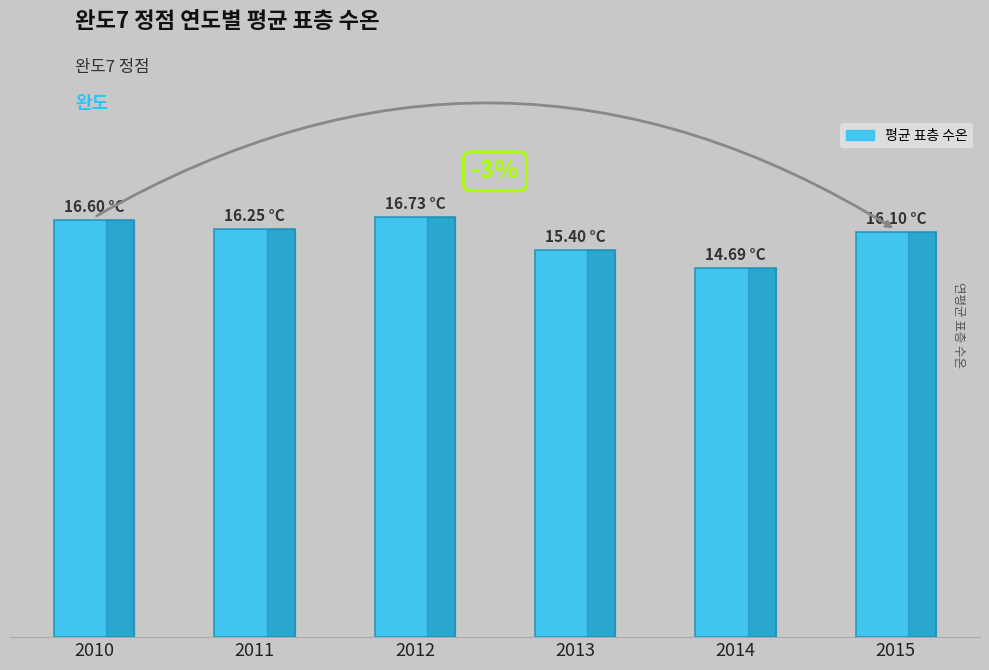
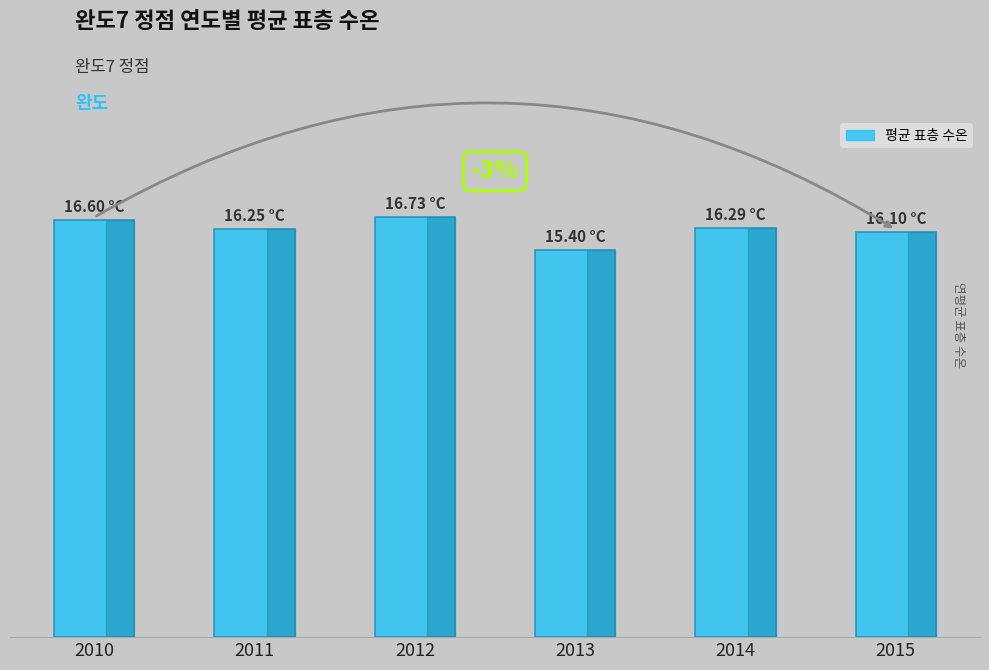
2014: 14.69 -> 16.29
